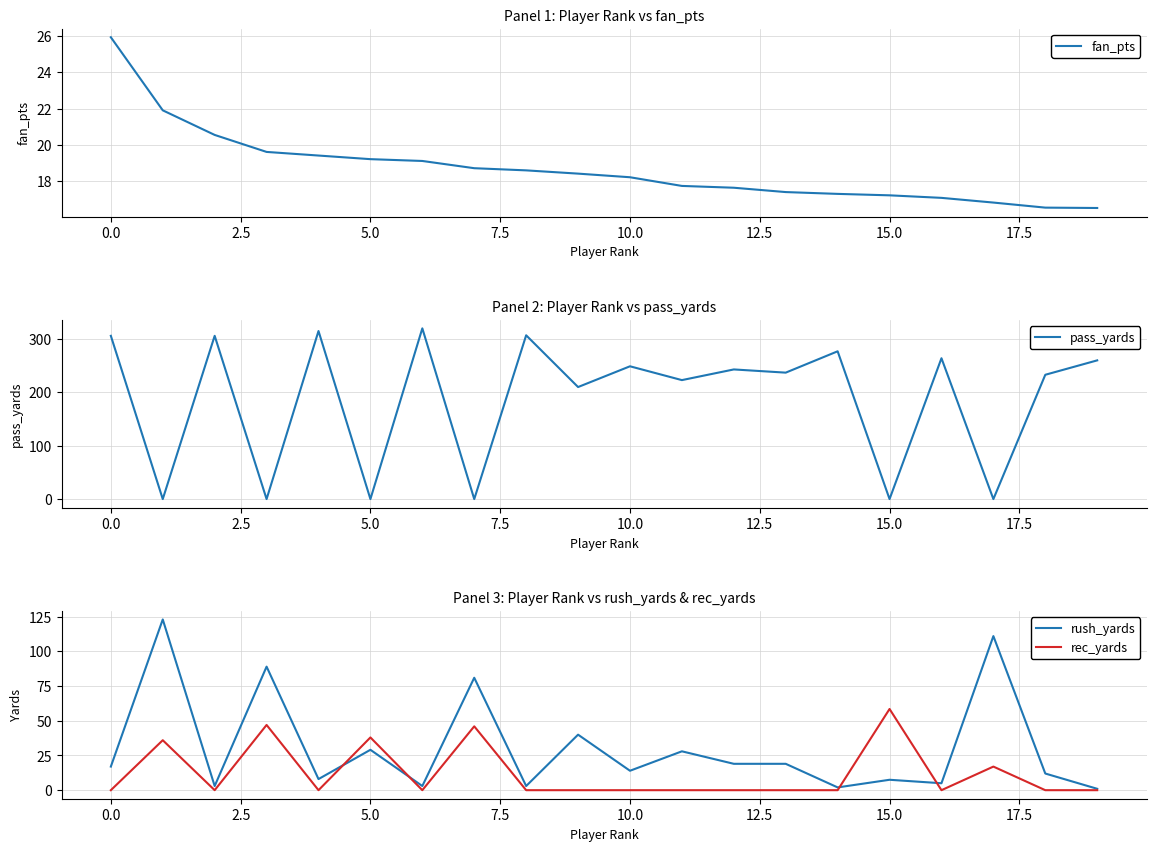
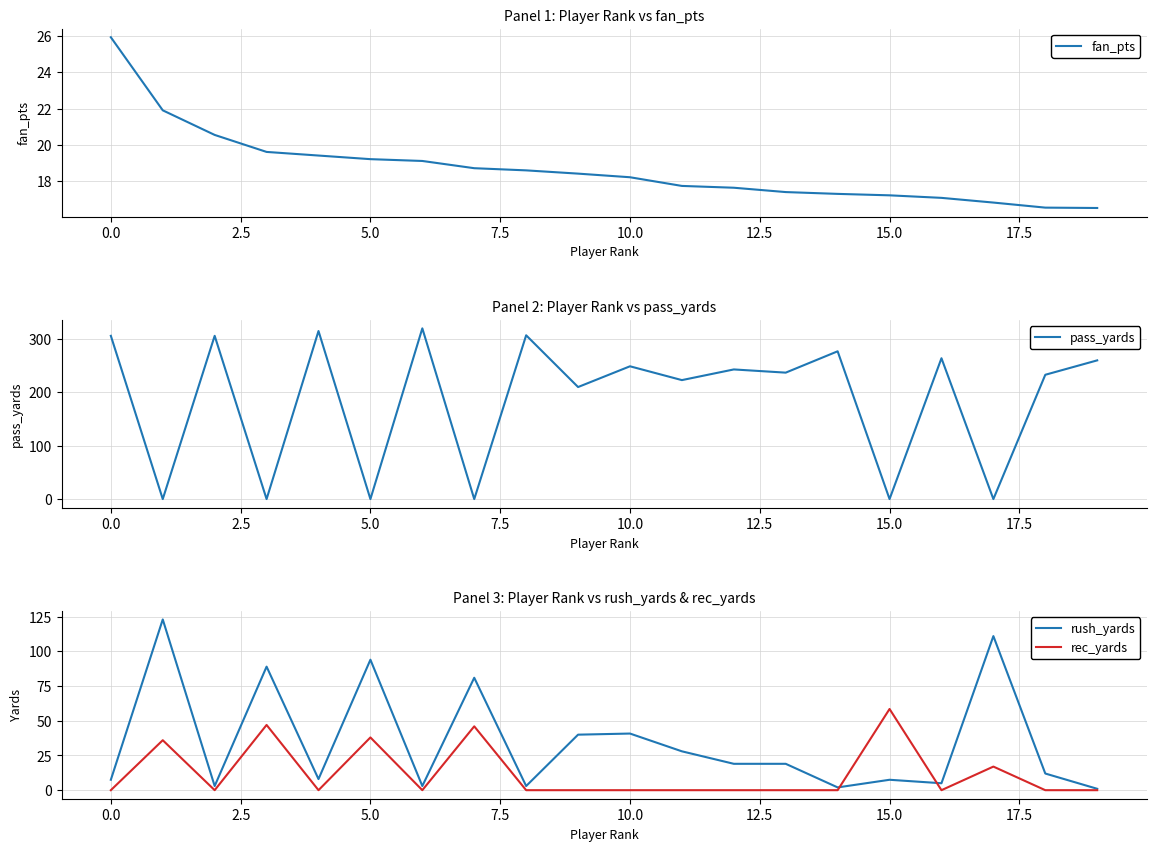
Panel 3: Player Rank vs rush_yards & rec_yards, rush_yards, 0.0: 17 -> 8
Panel 3: Player Rank vs rush_yards & rec_yards, rush_yards, 5.0: 29 -> 94
Panel 3: Player Rank vs rush_yards & rec_yards, rush_yards, 10.0: 14 -> 41
